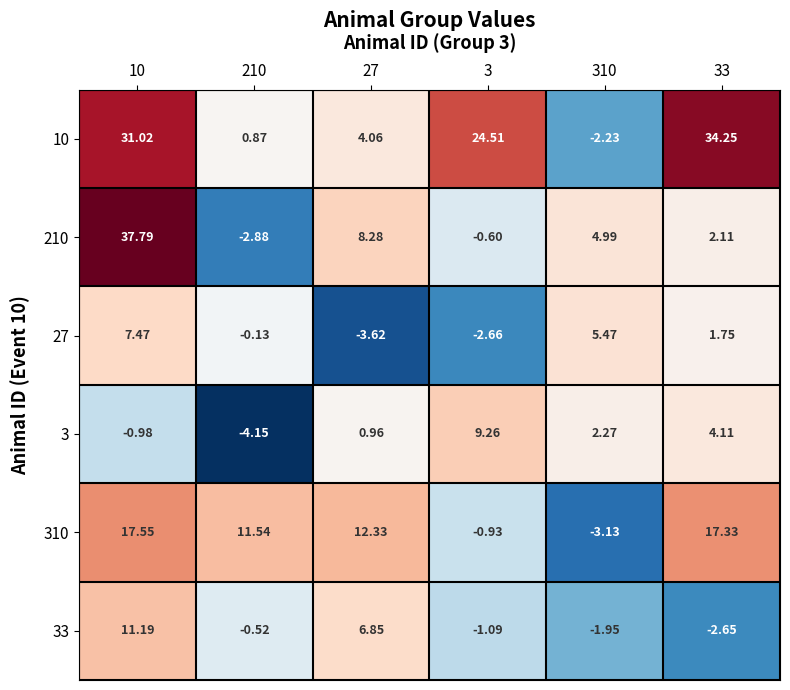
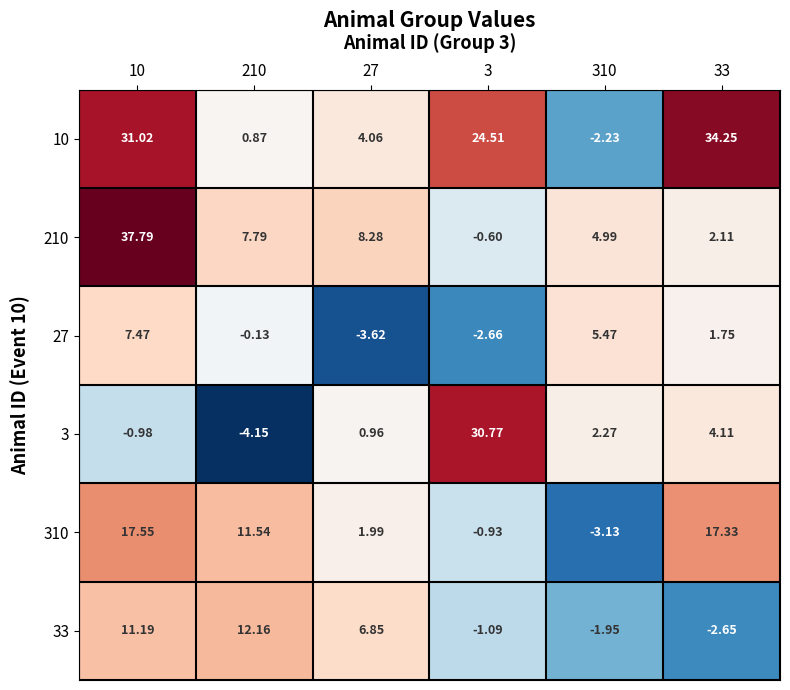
210, 210: -2.88 -> 7.79
3, 3: 9.26 -> 30.77
310, 27: 12.33 -> 1.99
33, 210: -0.52 -> 12.16
